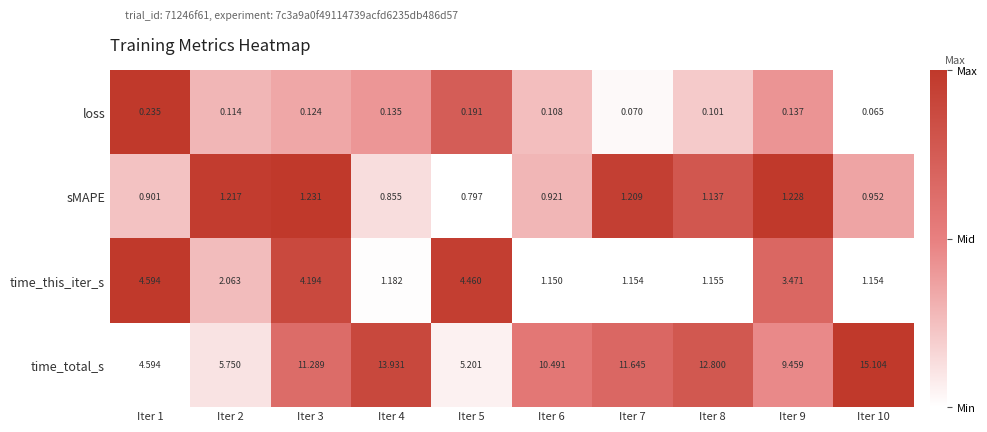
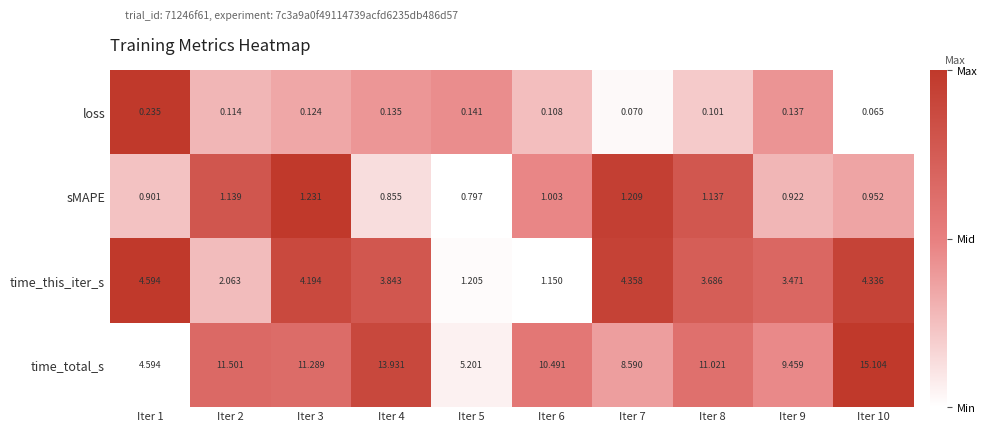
loss, Iter 5: 0.191 -> 0.141
sMAPE, Iter 2: 1.217 -> 1.139
sMAPE, Iter 6: 0.921 -> 1.003
sMAPE, Iter 9: 1.228 -> 0.922
time_this_iter_s, Iter 4: 1.182 -> 3.843
time_this_iter_s, Iter 5: 4.460 -> 1.205
time_this_iter_s, Iter 7: 1.154 -> 4.358
time_this_iter_s, Iter 8: 1.155 -> 3.686
time_this_iter_s, Iter 10: 1.154 -> 4.336
time_total_s, Iter 2: 5.750 -> 11.501
time_total_s, Iter 7: 11.645 -> 8.590
time_total_s, Iter 8: 12.800 -> 11.021
